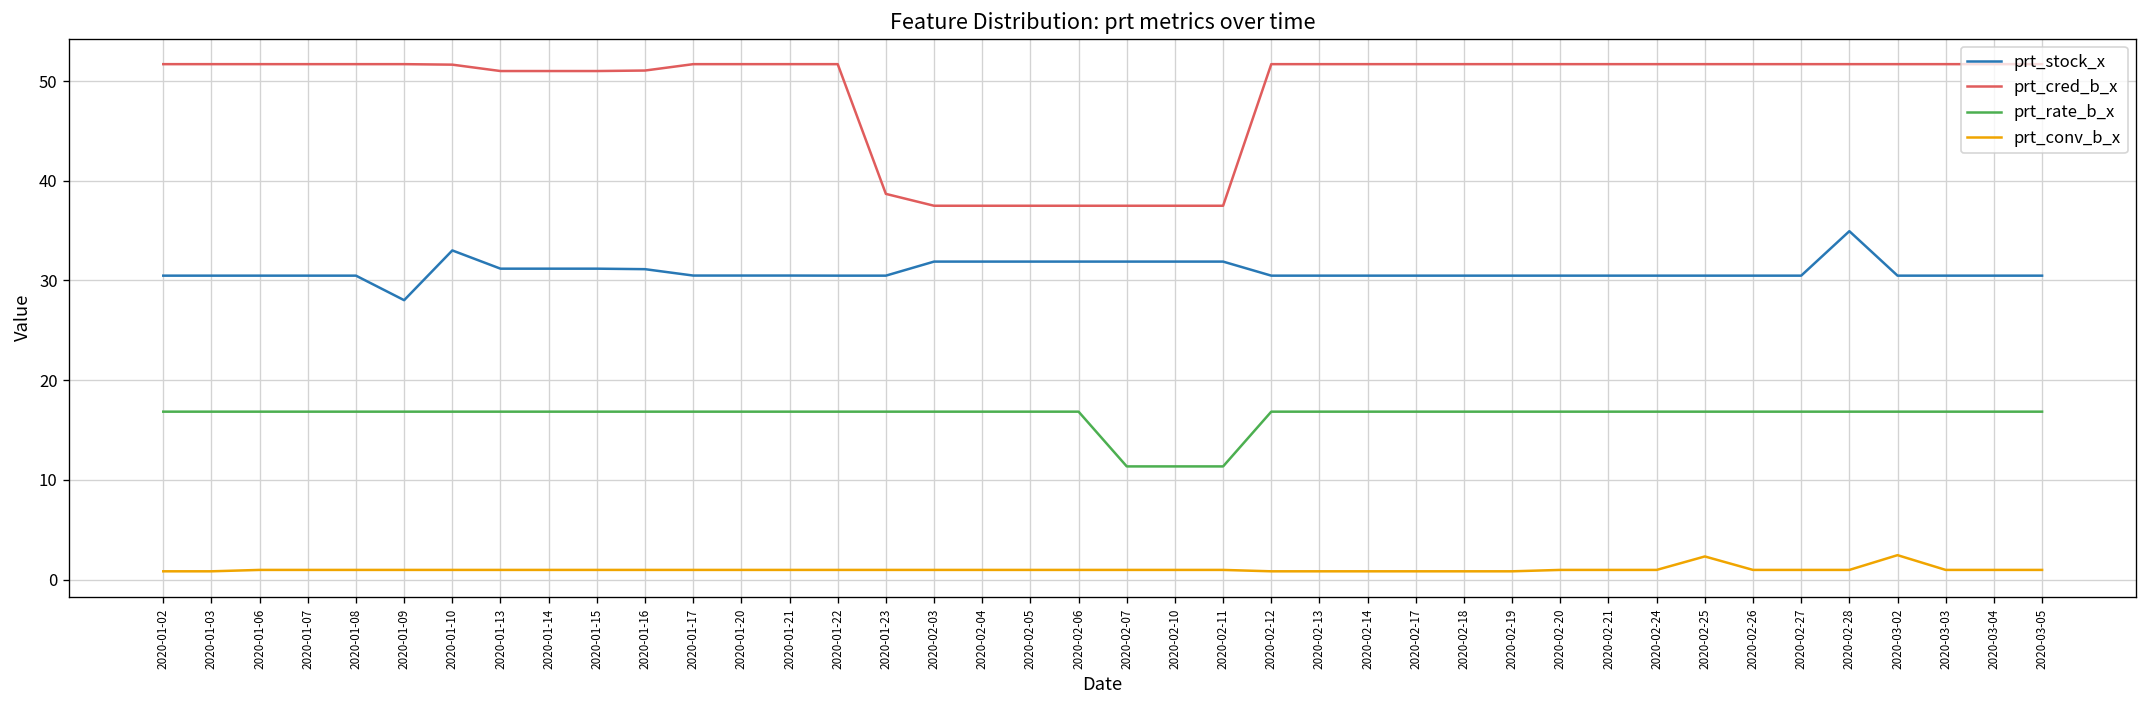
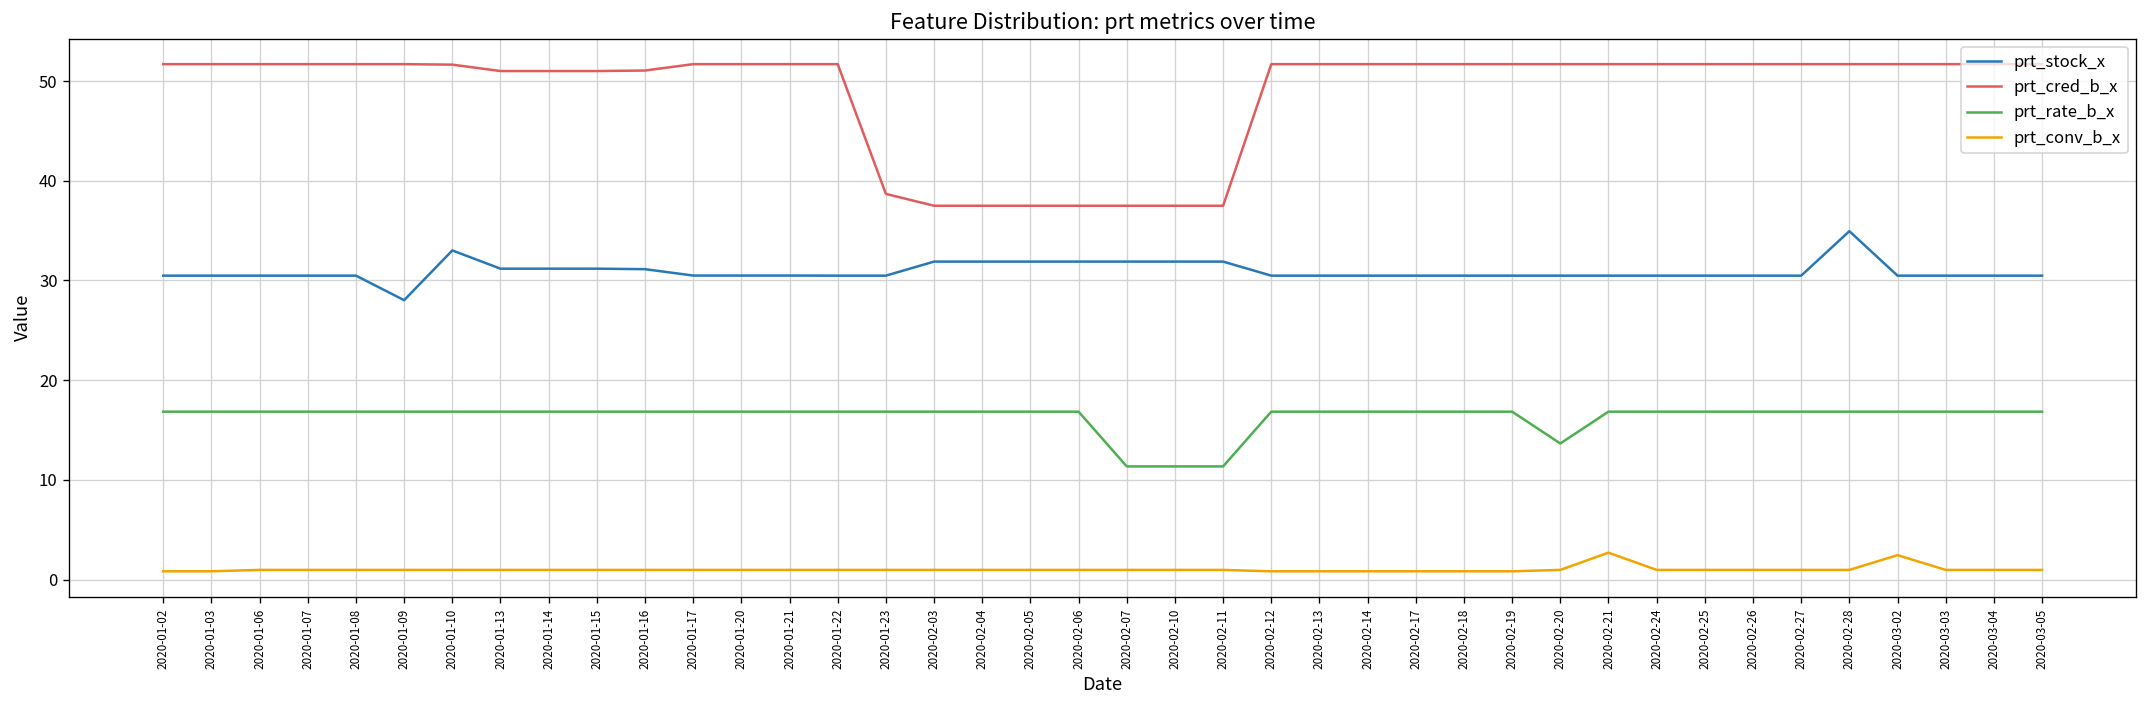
prt_rate_b_x, 2020-02-20: 17 -> 14
prt_conv_b_x, 2020-02-21: 1 -> 3
prt_conv_b_x, 2020-02-25: 2 -> 1
